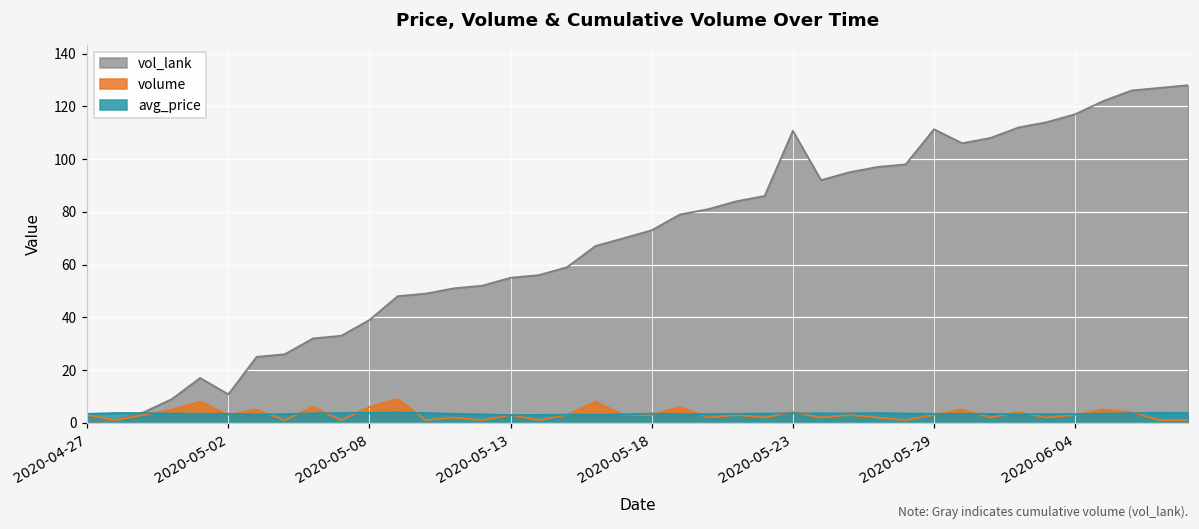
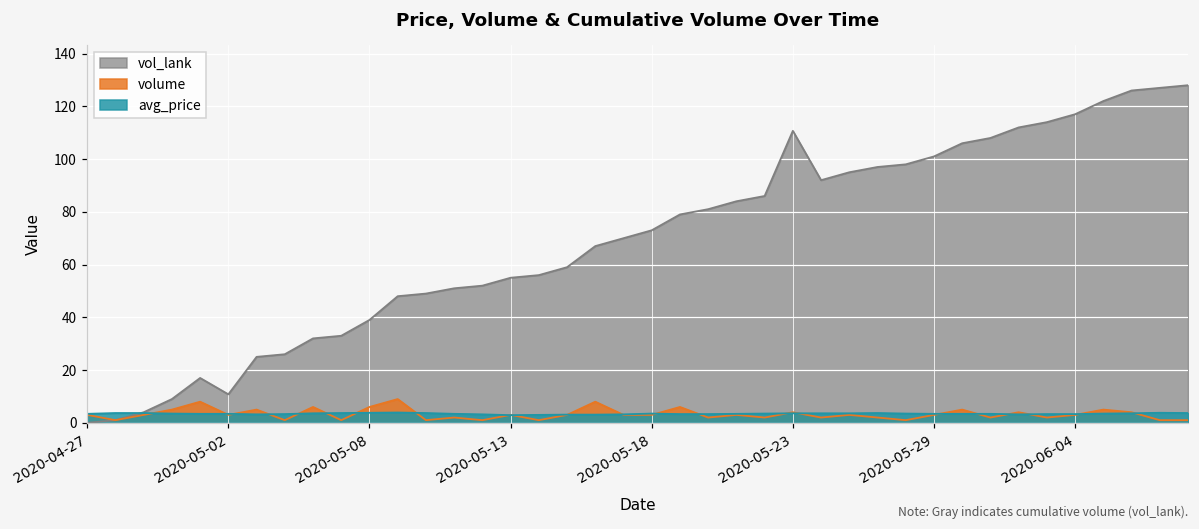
vol_lank, 2020-05-29: 111 -> 101
